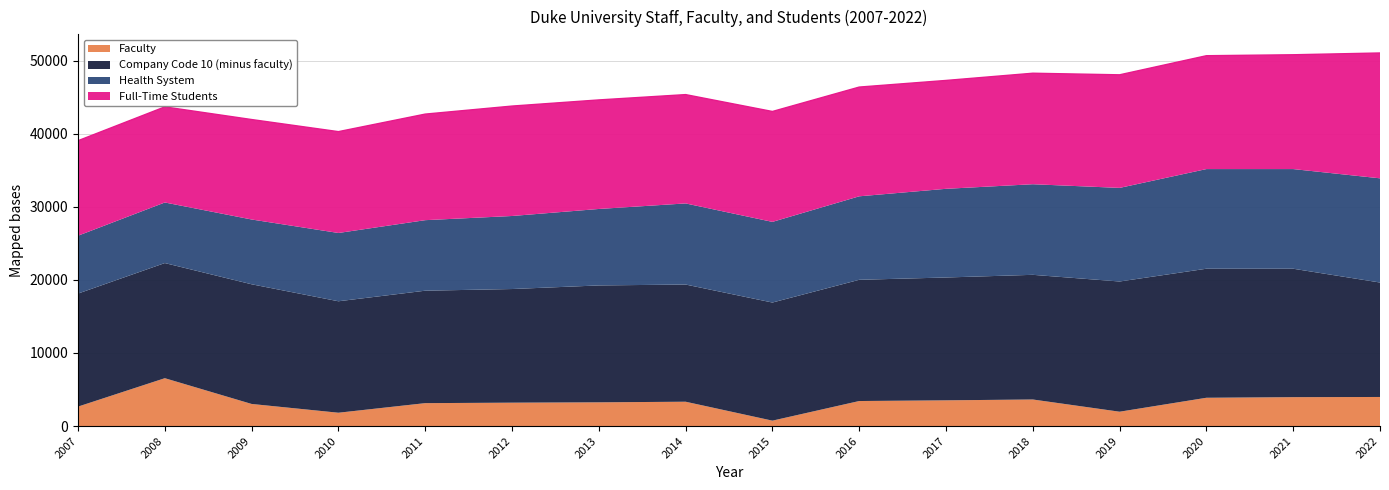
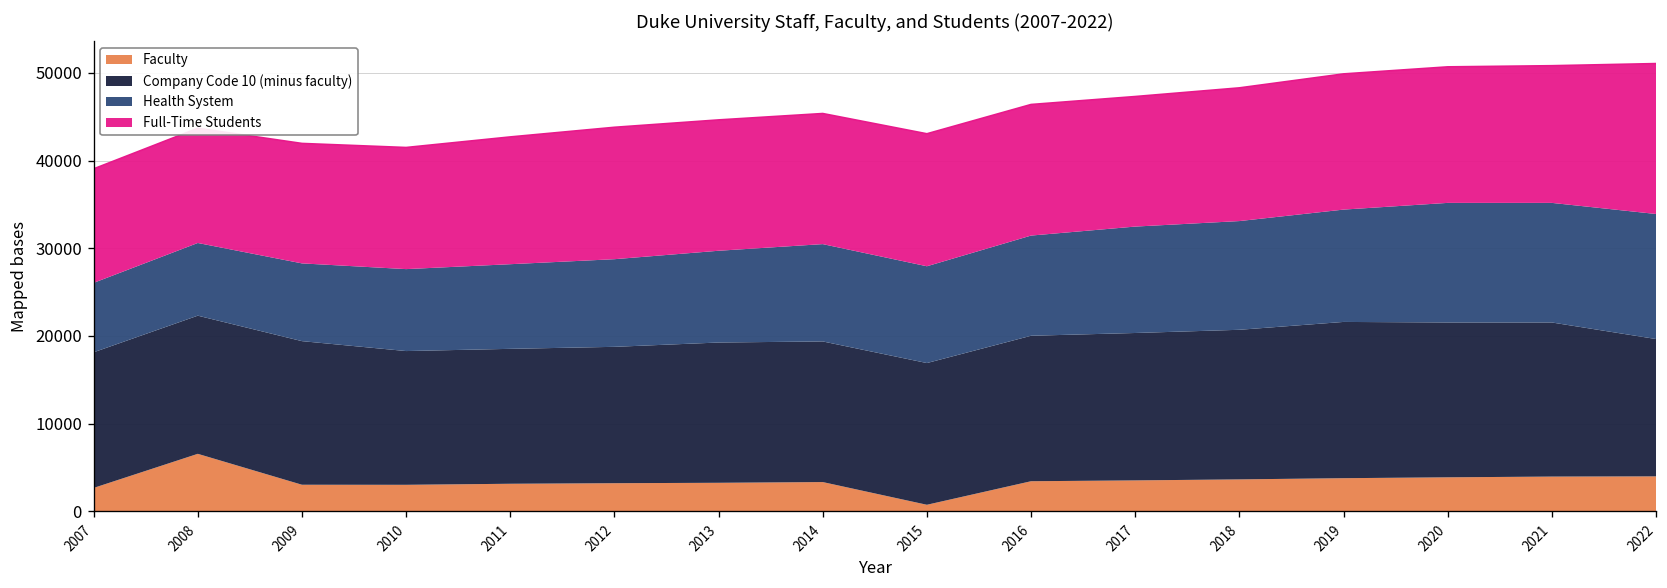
Faculty, 2010: 2000 -> 3000
Faculty, 2019: 2000 -> 4000
